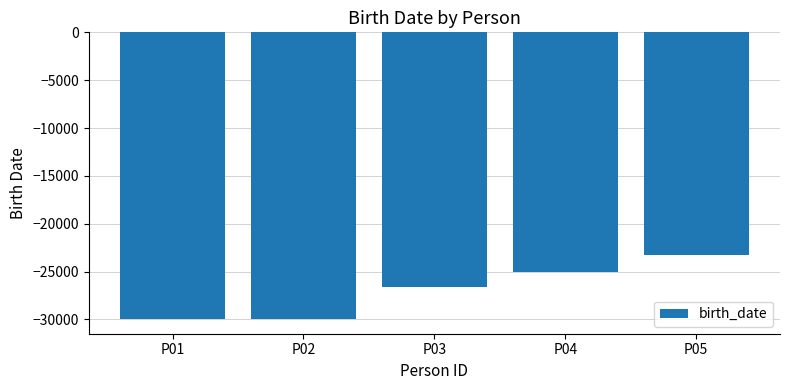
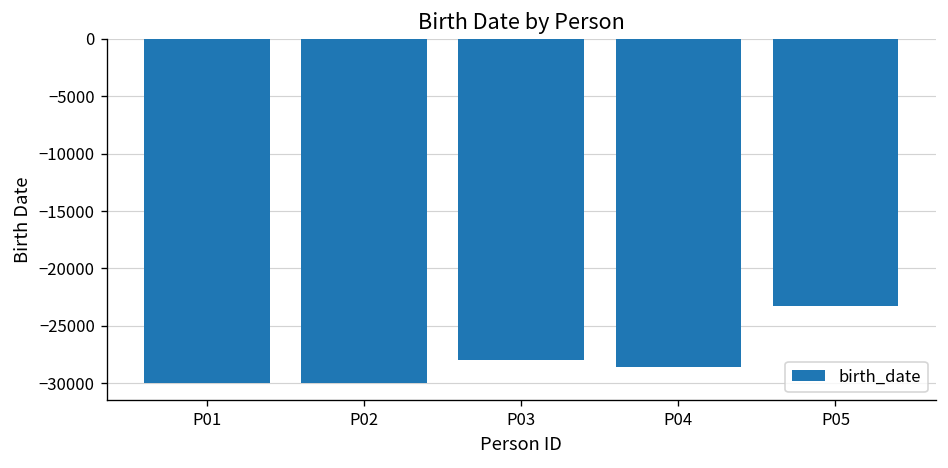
P03: -27000 -> -28000
P04: -25000 -> -29000
